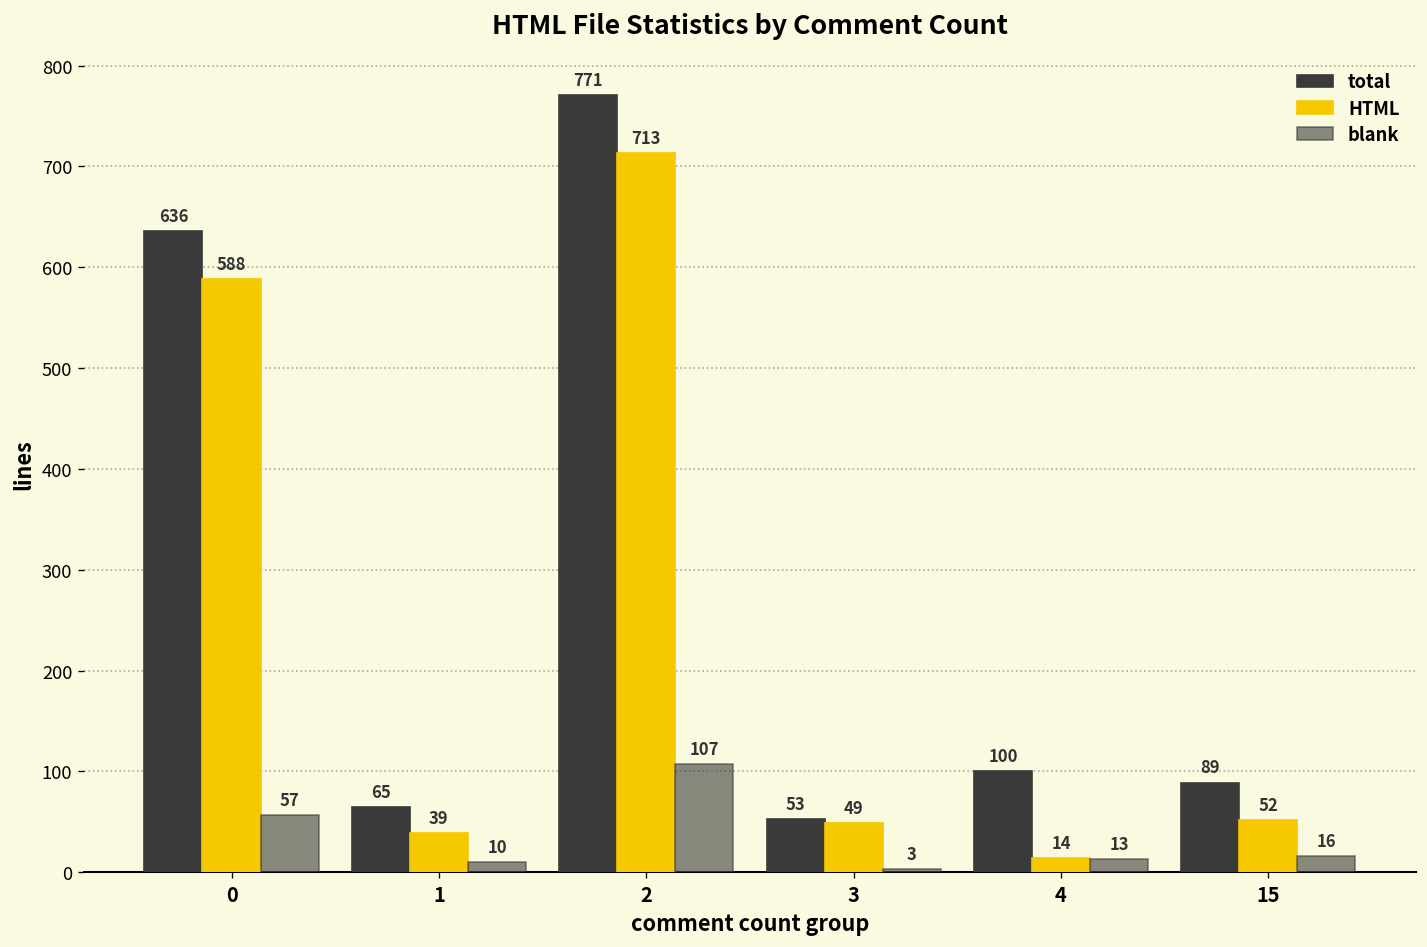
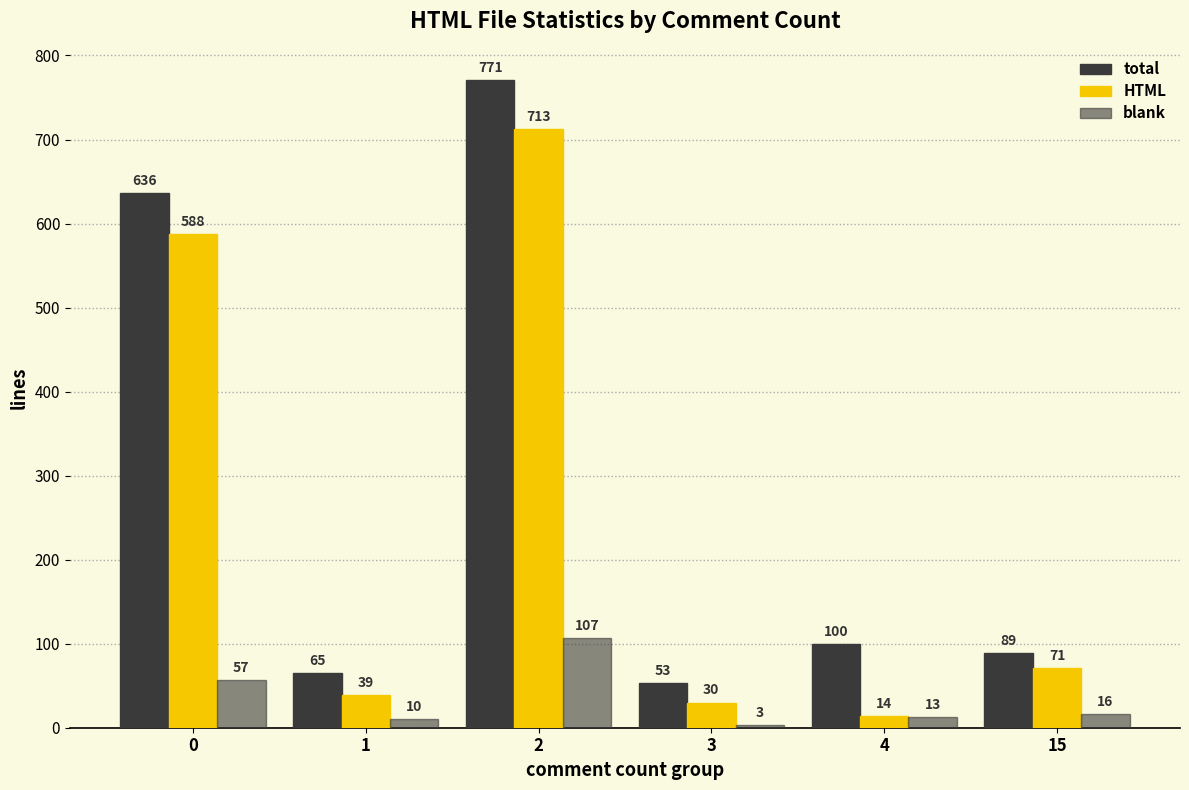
HTML, 3: 49 -> 30
HTML, 15: 52 -> 71
